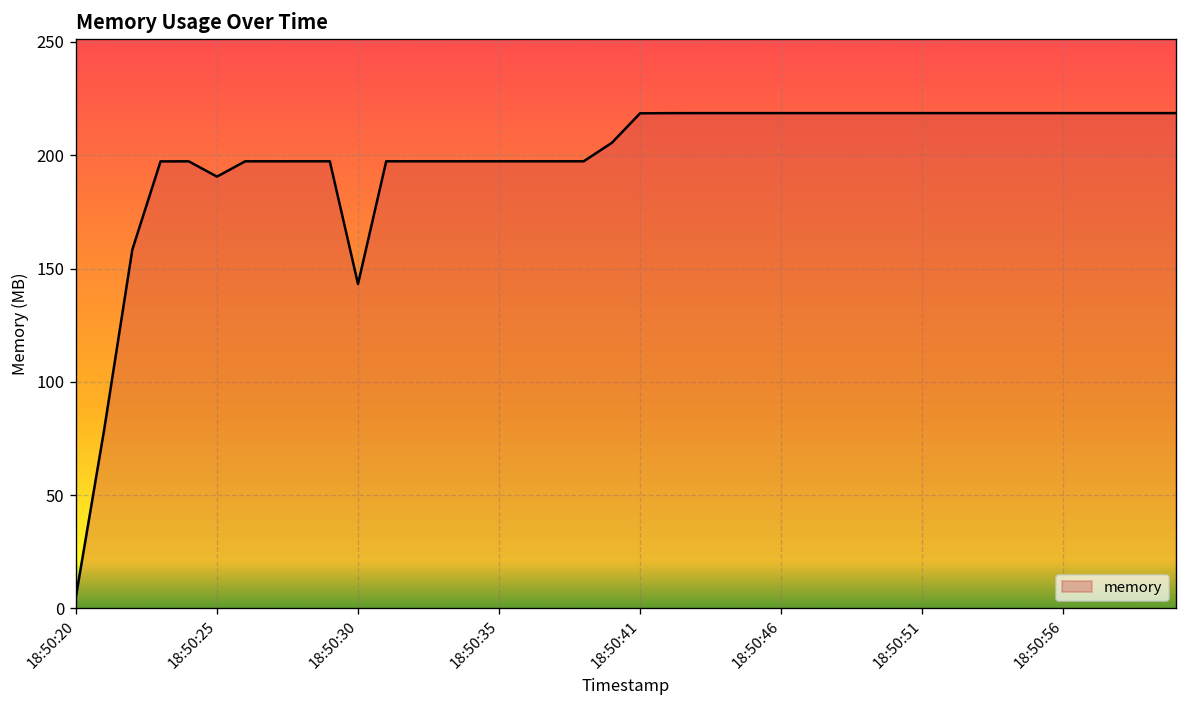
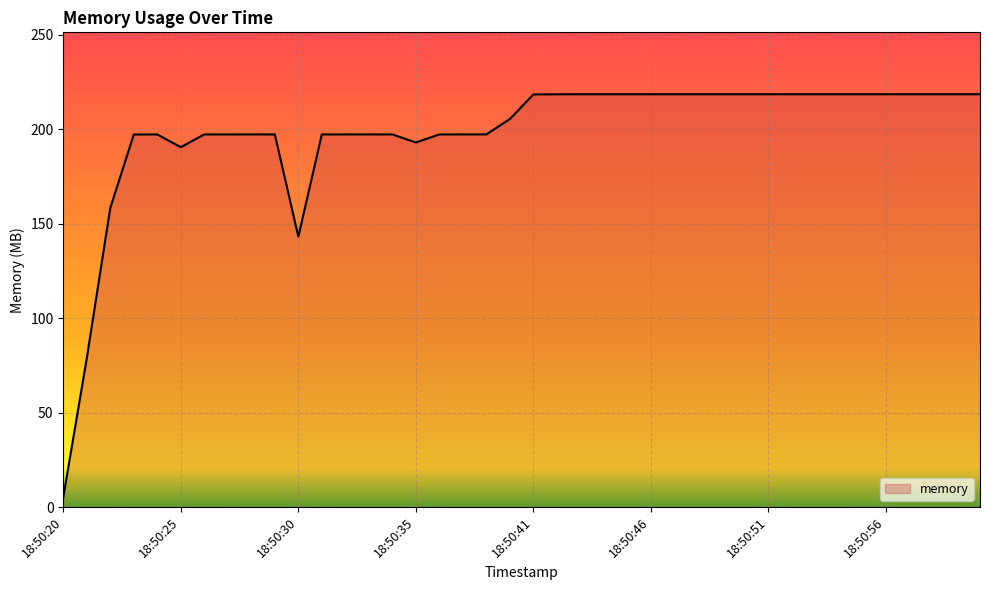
18:50:35: 197 -> 193
